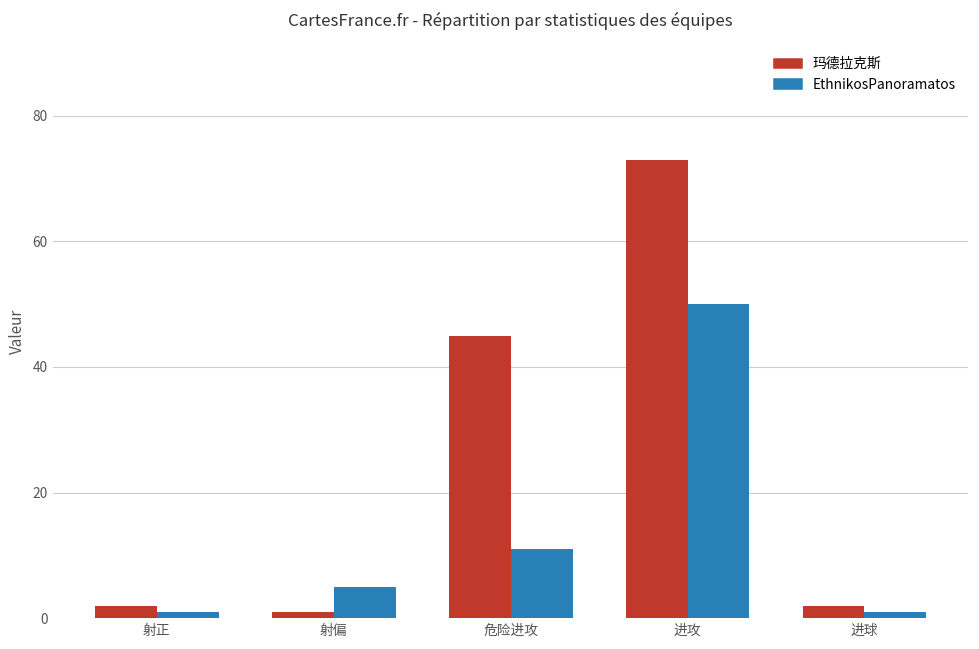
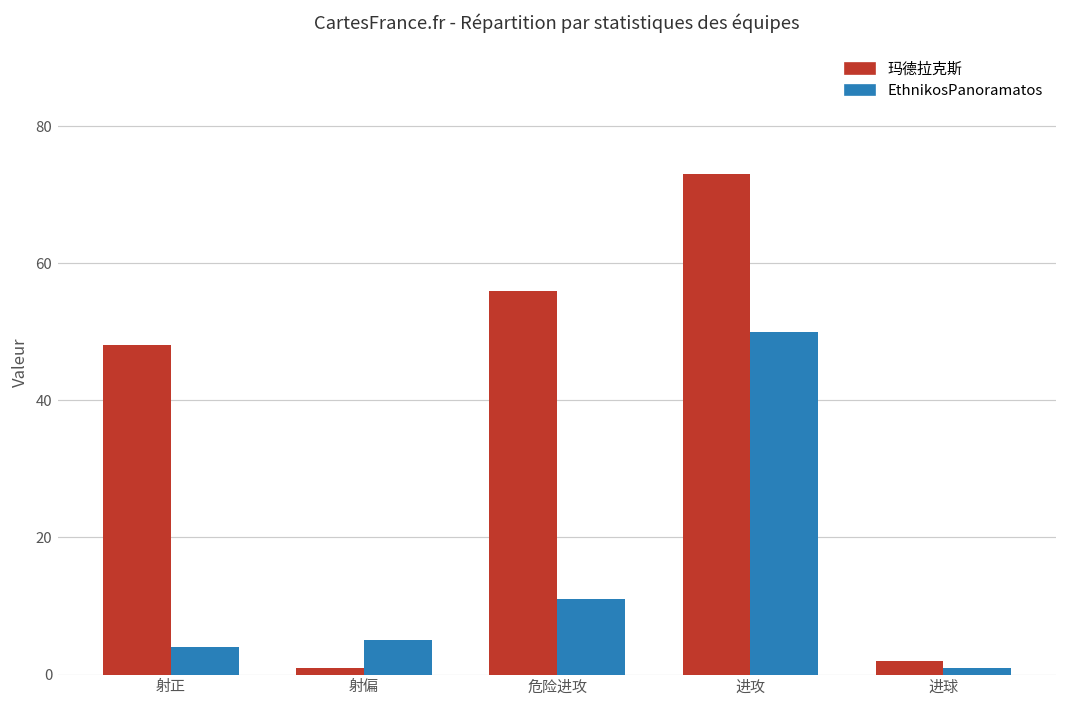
玛德拉克斯, 射正: 2 -> 48
EthnikosPanoramatos, 射正: 1 -> 4
玛德拉克斯, 危险进攻: 45 -> 56
